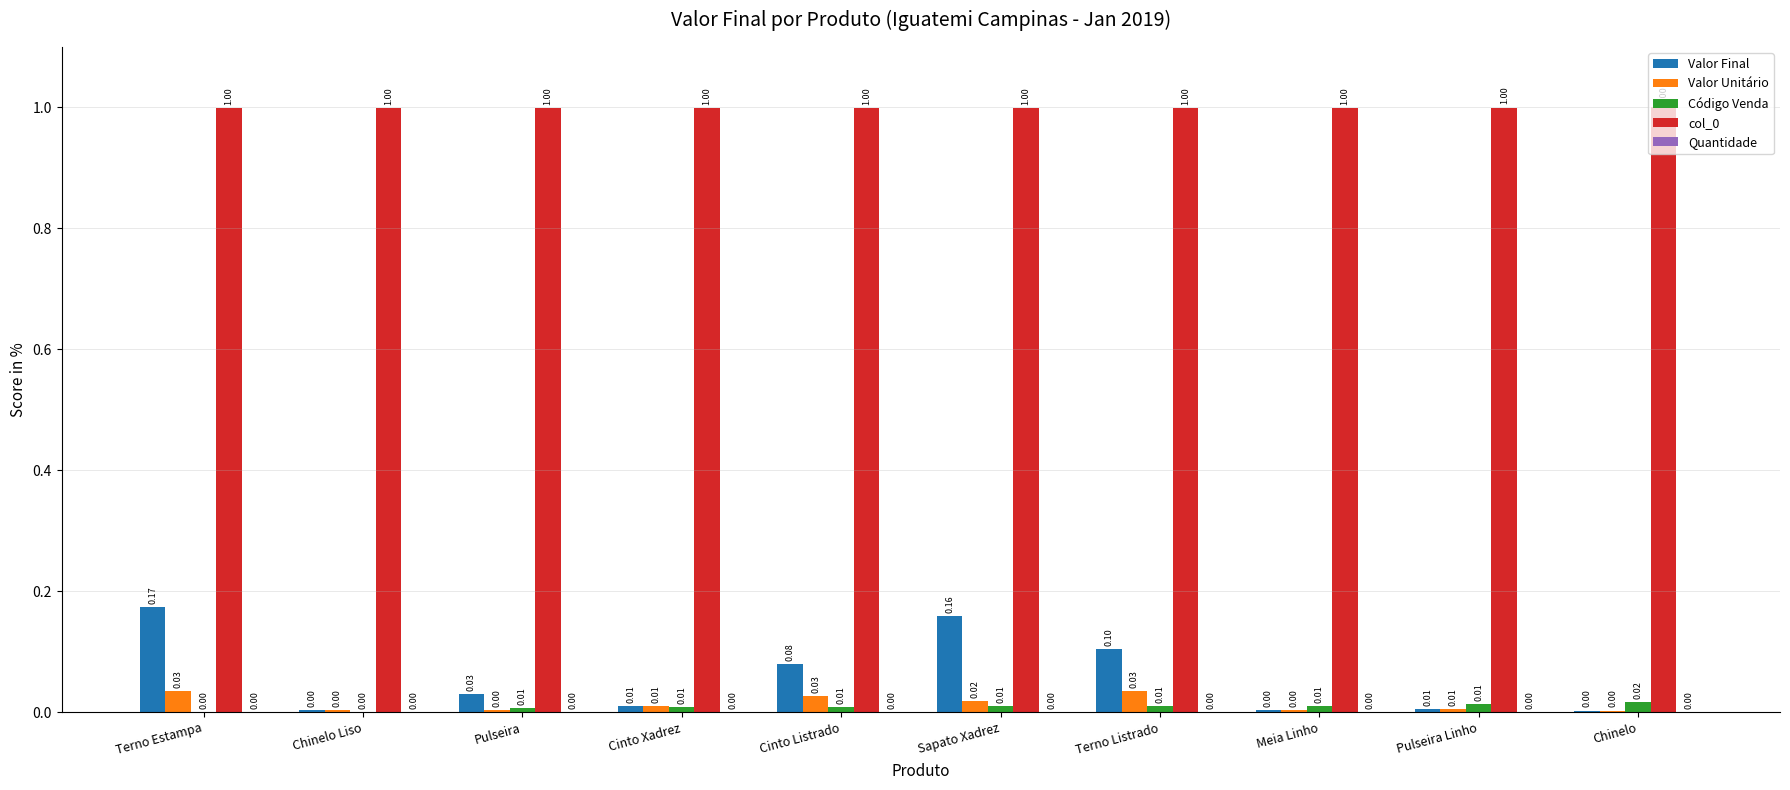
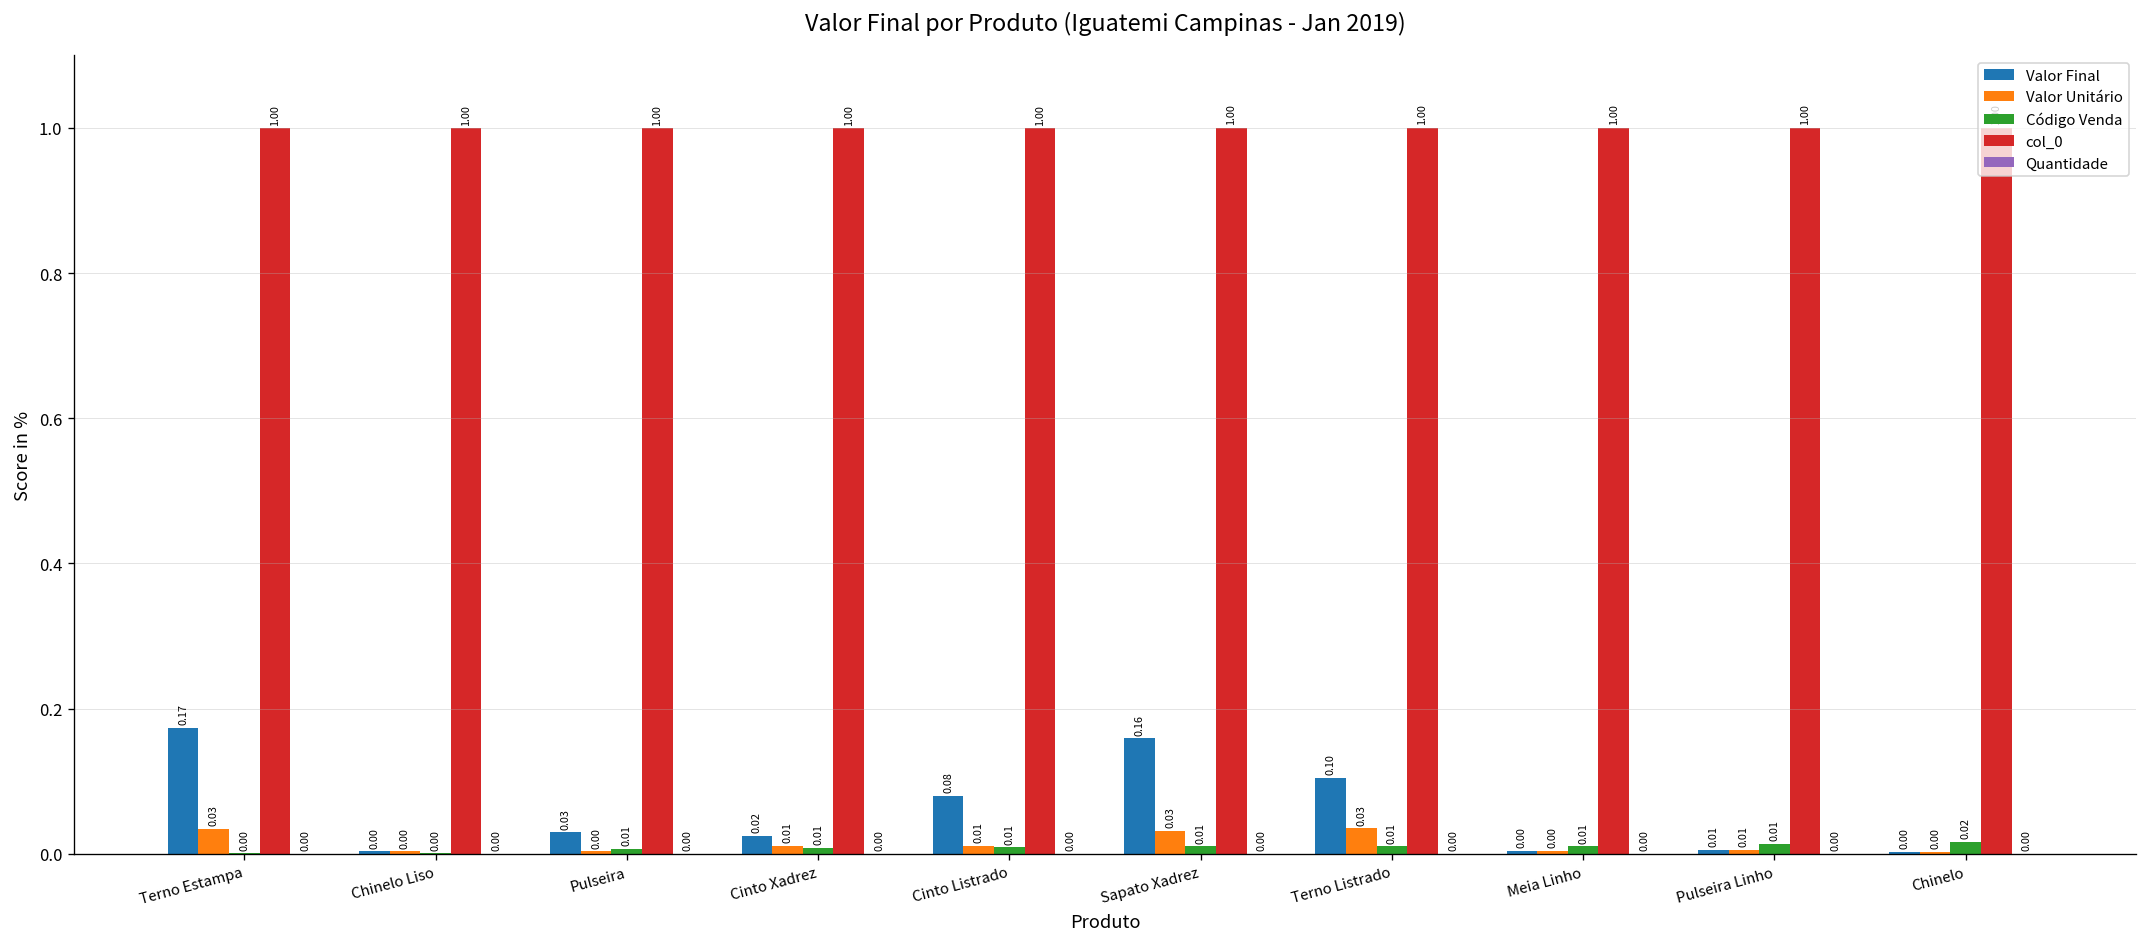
Valor Final, Cinto Xadrez: 0.01 -> 0.02
Valor Unitário, Cinto Listrado: 0.03 -> 0.01
Valor Unitário, Sapato Xadrez: 0.02 -> 0.03
